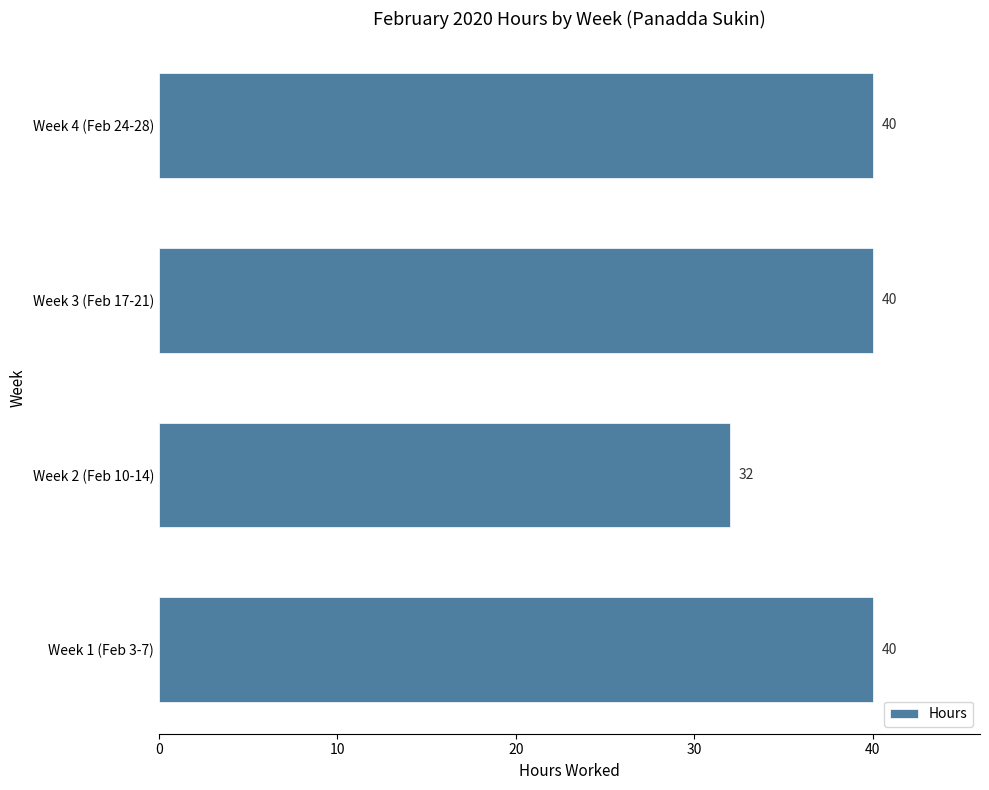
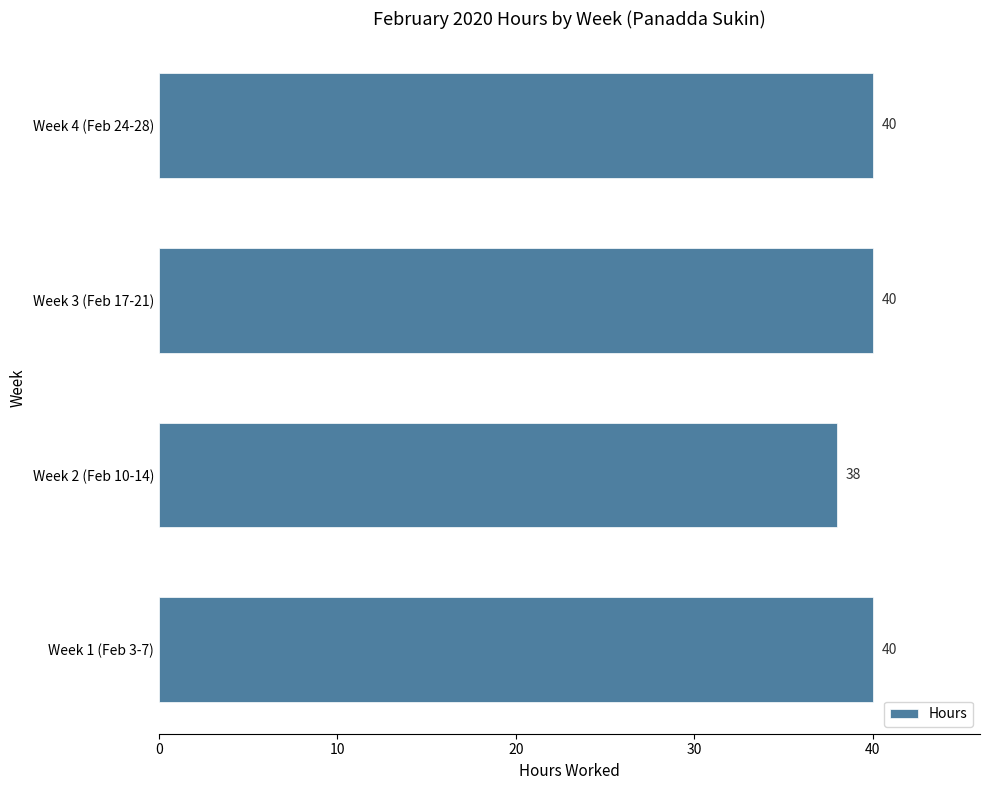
Week 2 (Feb 10-14): 32 -> 38
